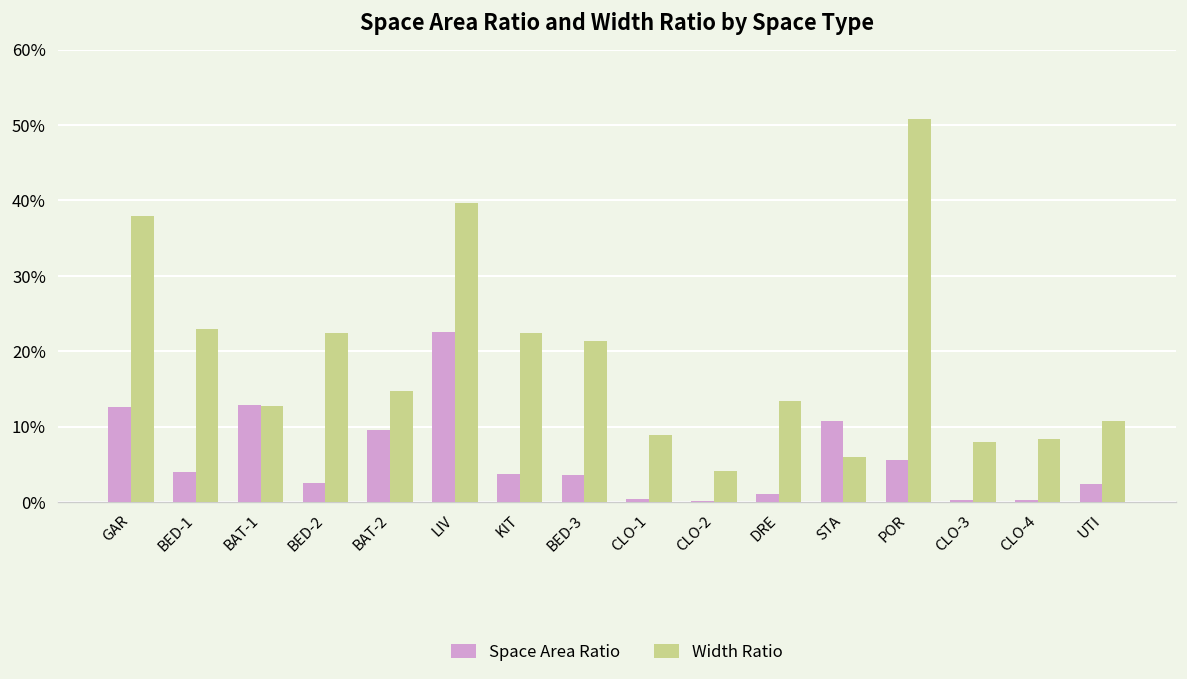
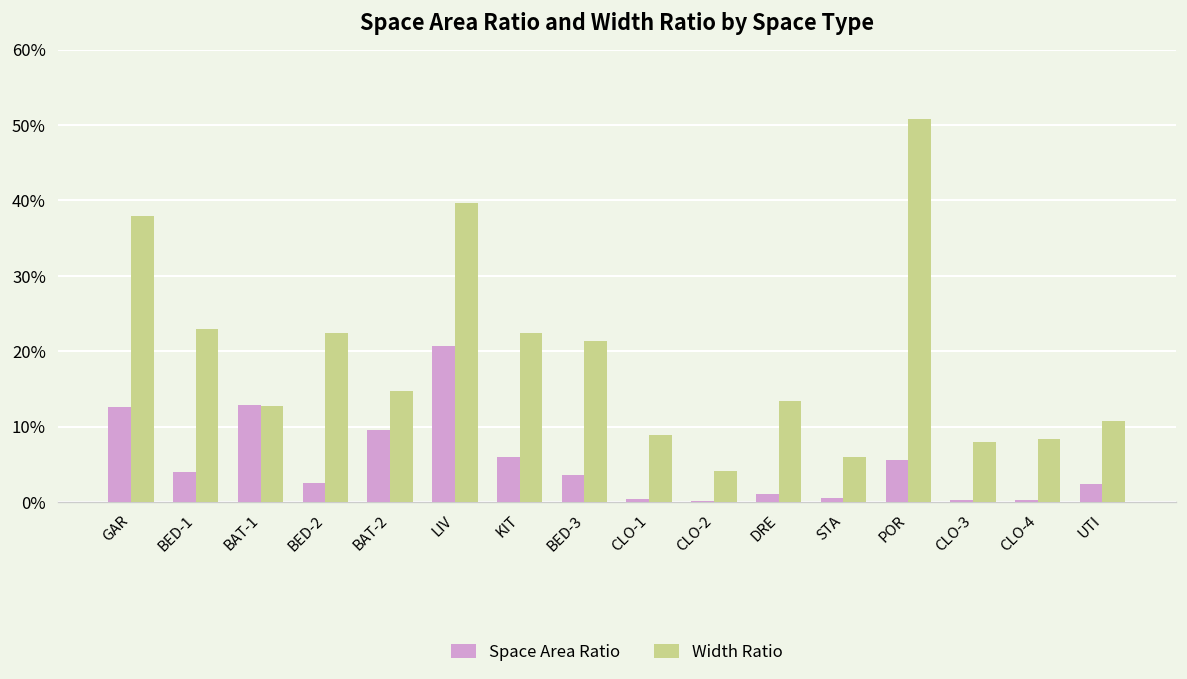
Space Area Ratio, LIV: 22% -> 21%
Space Area Ratio, KIT: 4% -> 6%
Space Area Ratio, STA: 11% -> 0%
